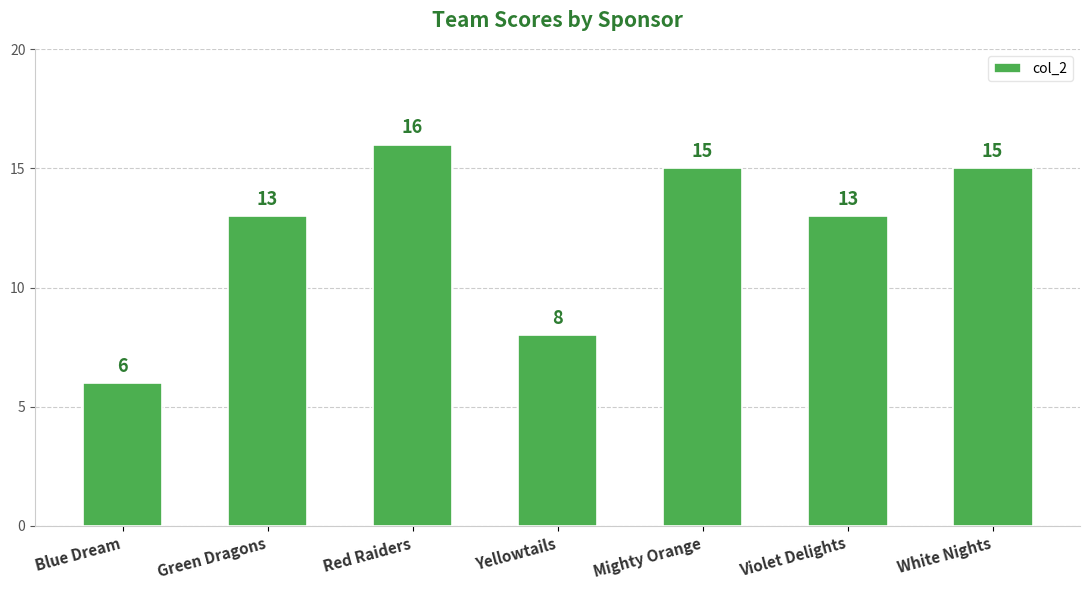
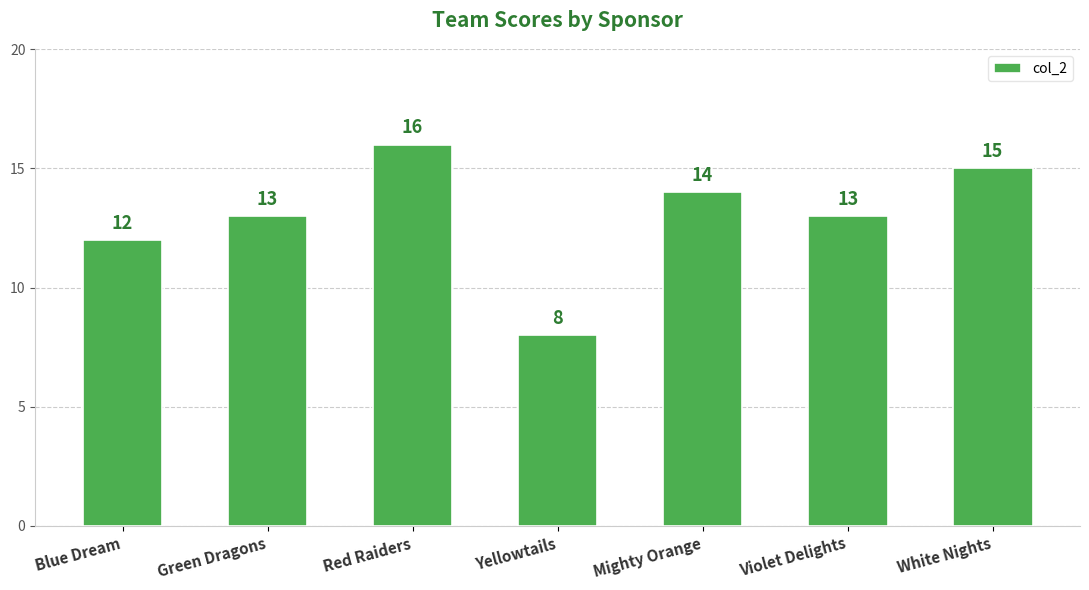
Blue Dream: 6 -> 12
Mighty Orange: 15 -> 14
